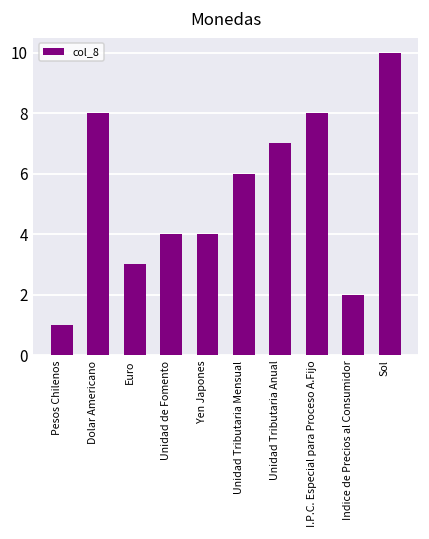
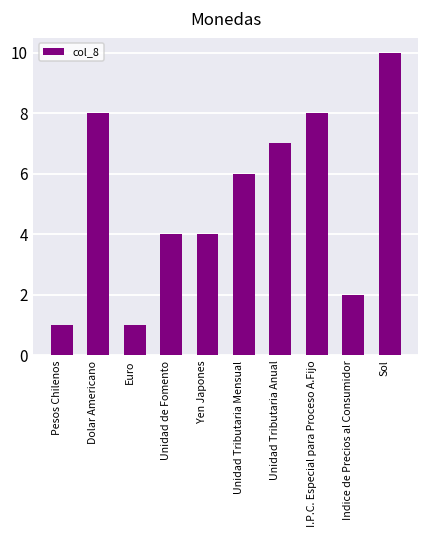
Euro: 3 -> 1
